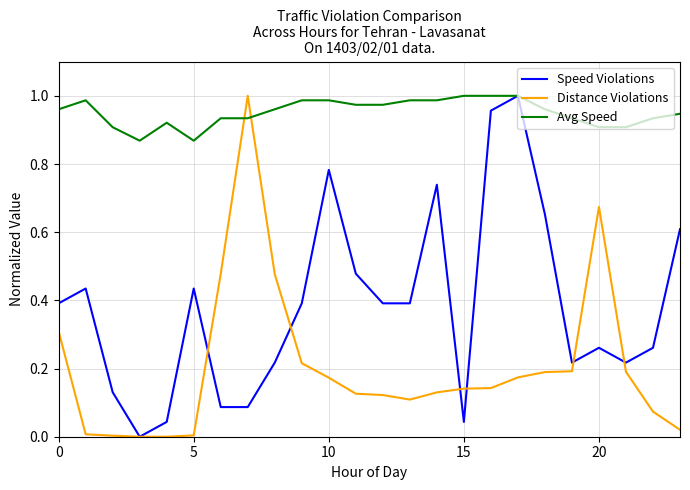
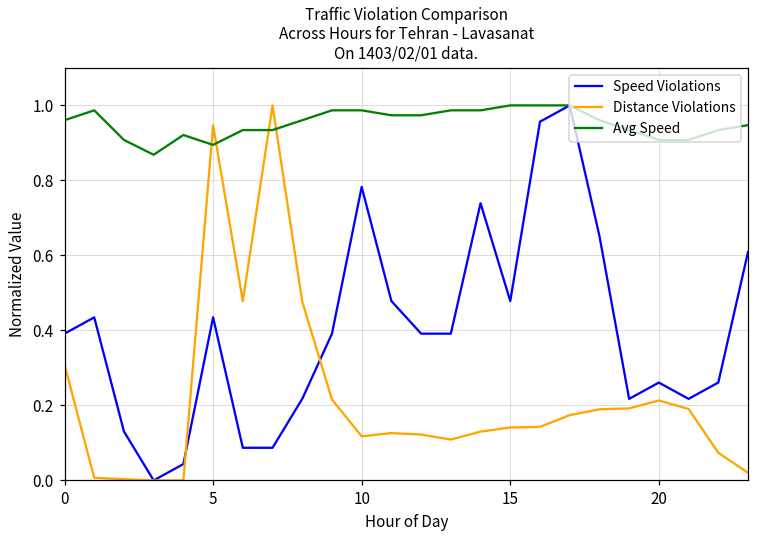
Distance Violations, 5: 0.00 -> 0.95
Avg Speed, 5: 0.87 -> 0.89
Distance Violations, 10: 0.17 -> 0.12
Speed Violations, 15: 0.04 -> 0.48
Distance Violations, 20: 0.67 -> 0.21
